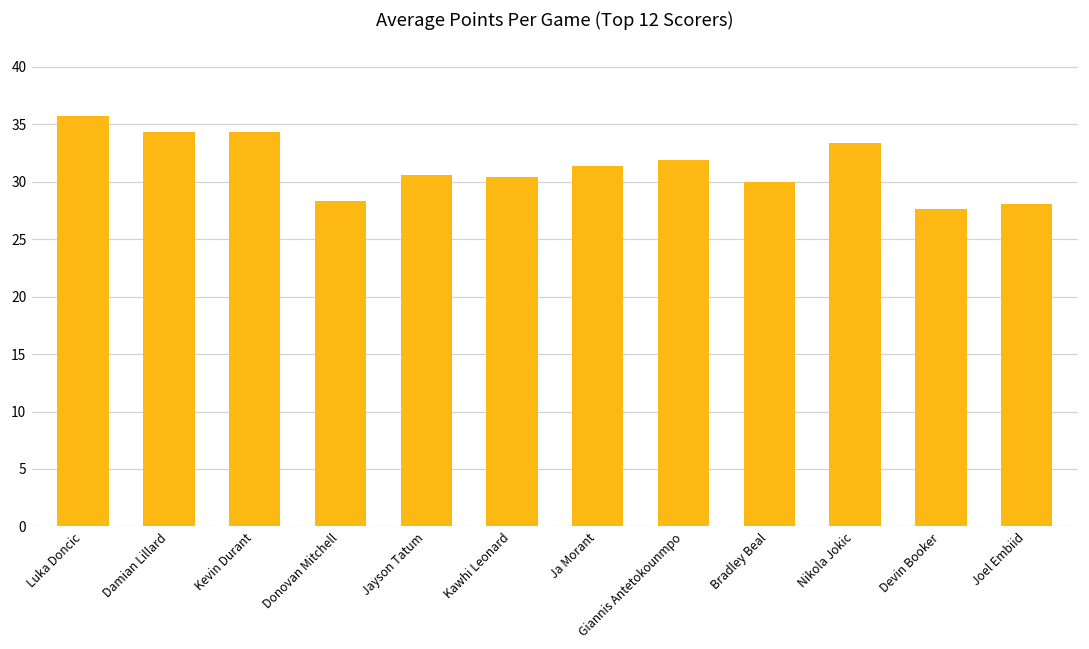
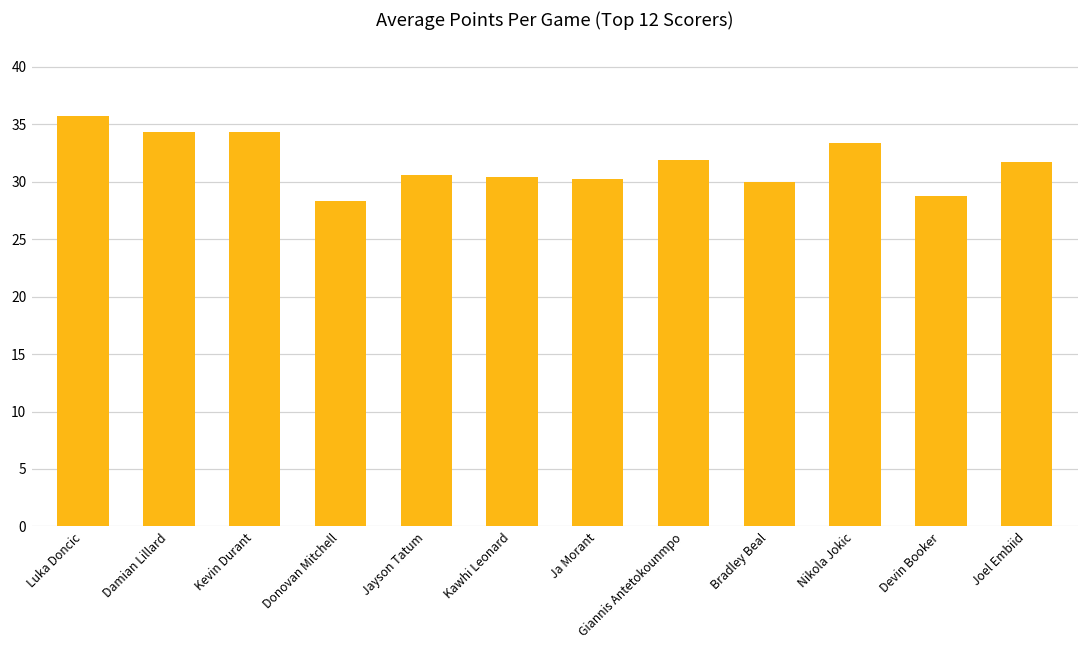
Ja Morant: 31.4 -> 30.2
Devin Booker: 27.6 -> 28.8
Joel Embiid: 28.1 -> 31.7
